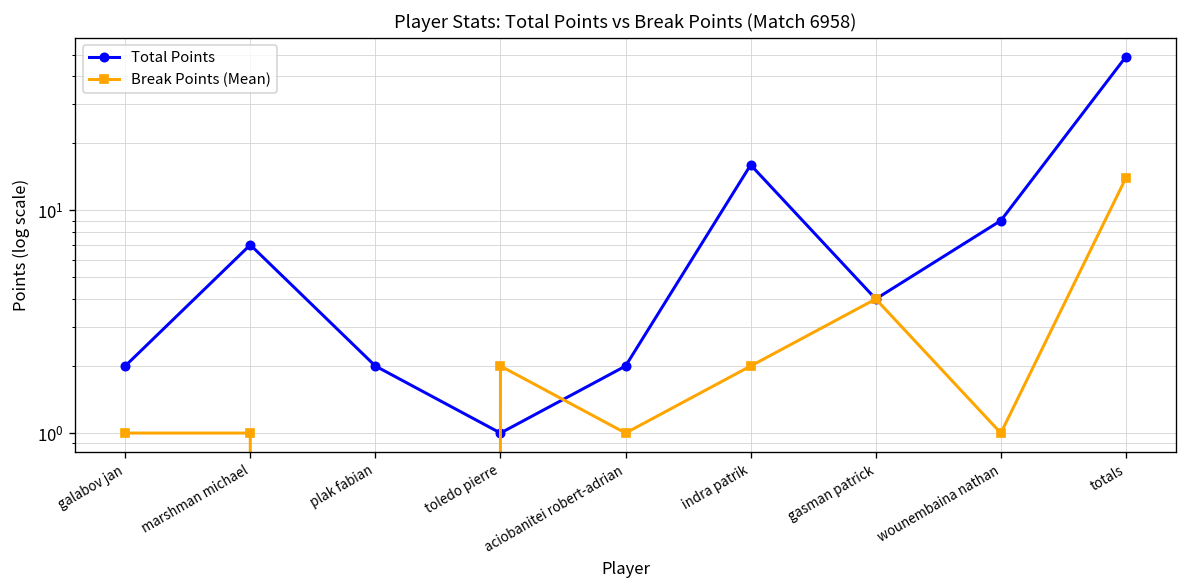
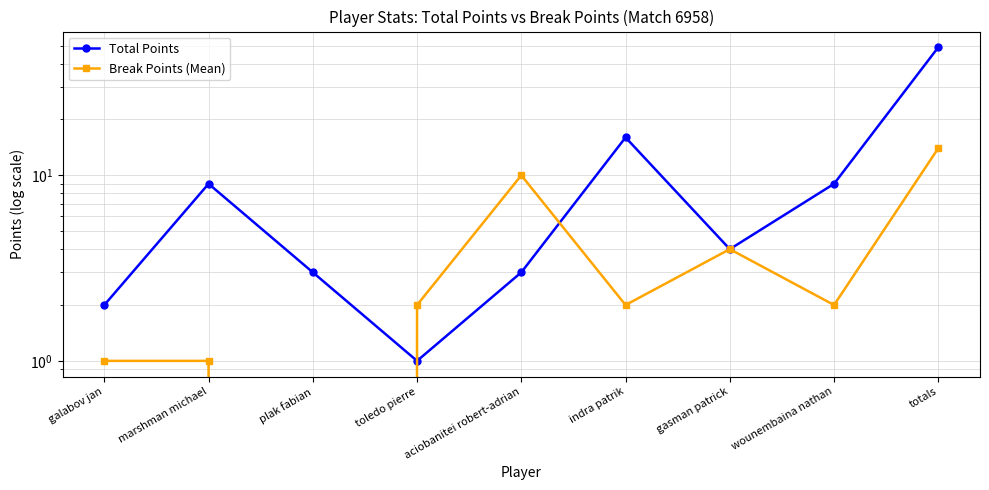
Total Points, marshman michael: 7 -> 9
Total Points, plak fabian: 2 -> 3
Total Points, aciobanitei robert-adrian: 2 -> 3
Break Points (Mean), aciobanitei robert-adrian: 1 -> 10
Break Points (Mean), wounembaina nathan: 1 -> 2
